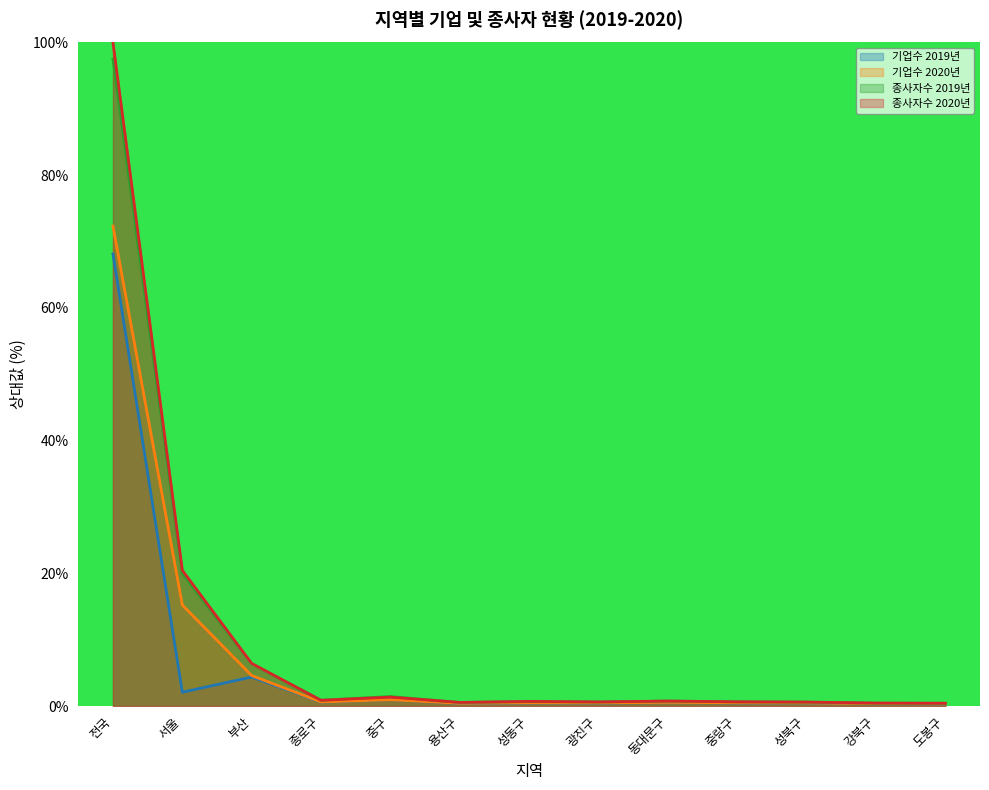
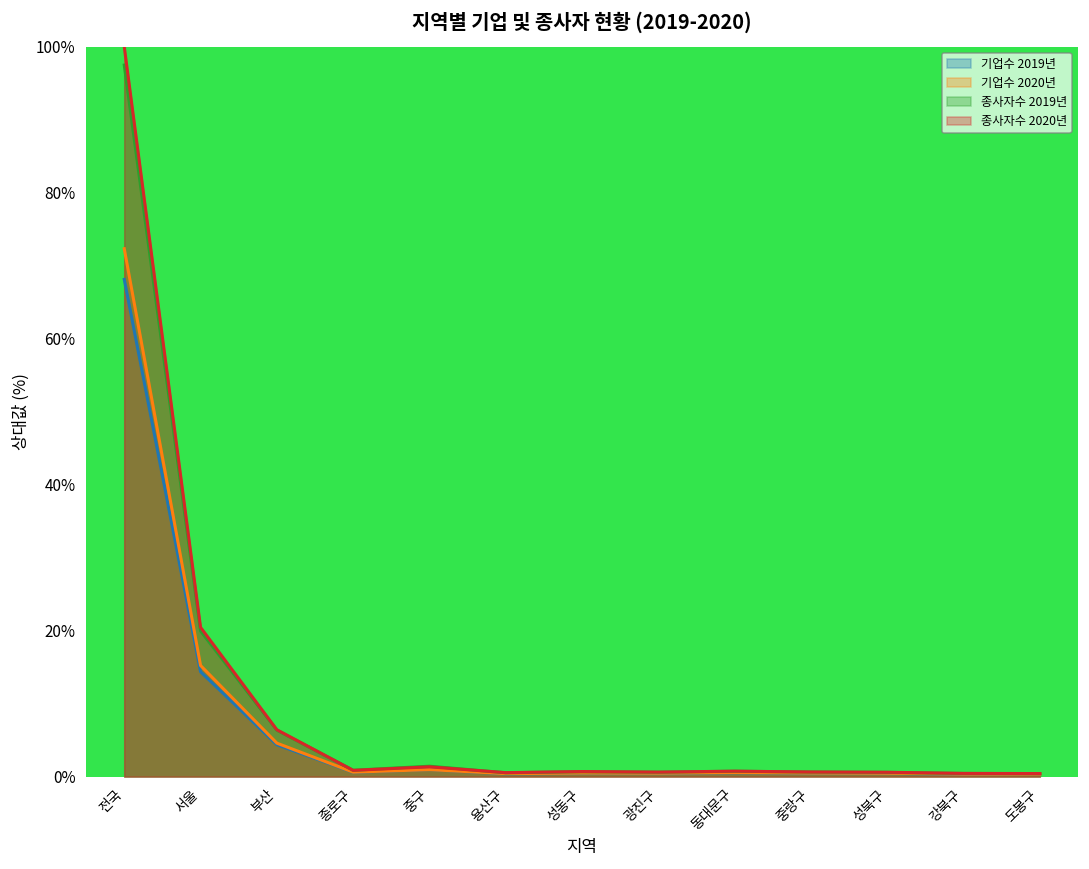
기업수 2019년, 서울: 2% -> 14%
